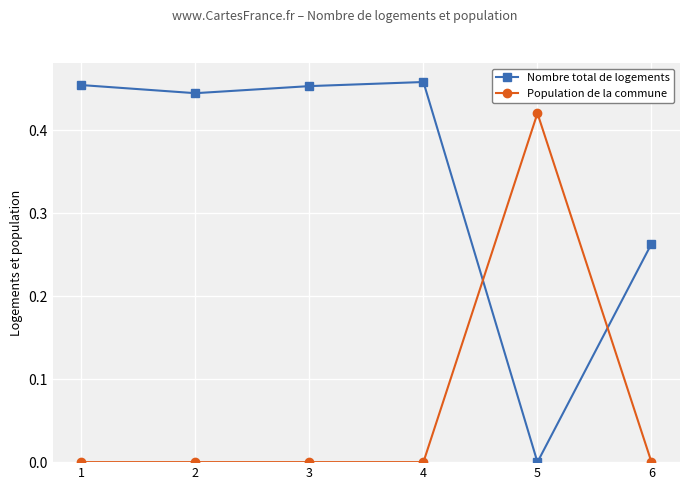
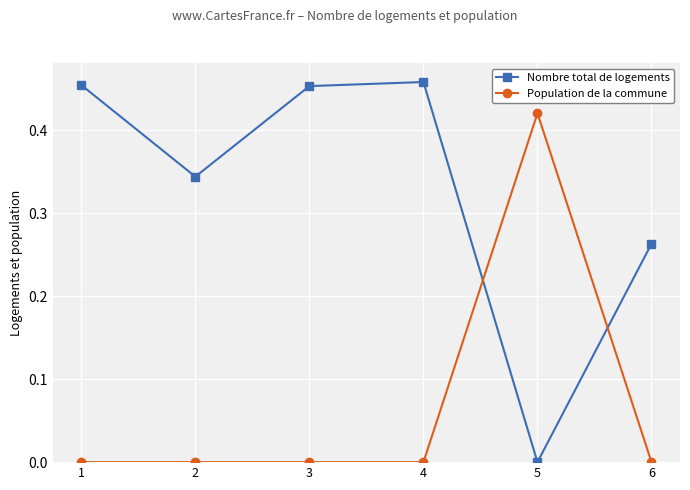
Nombre total de logements, 2: 0.44 -> 0.34
